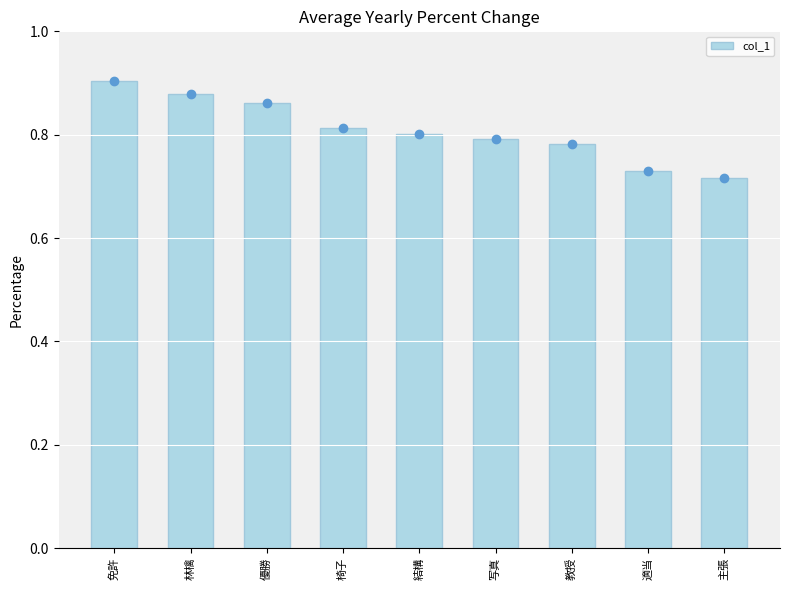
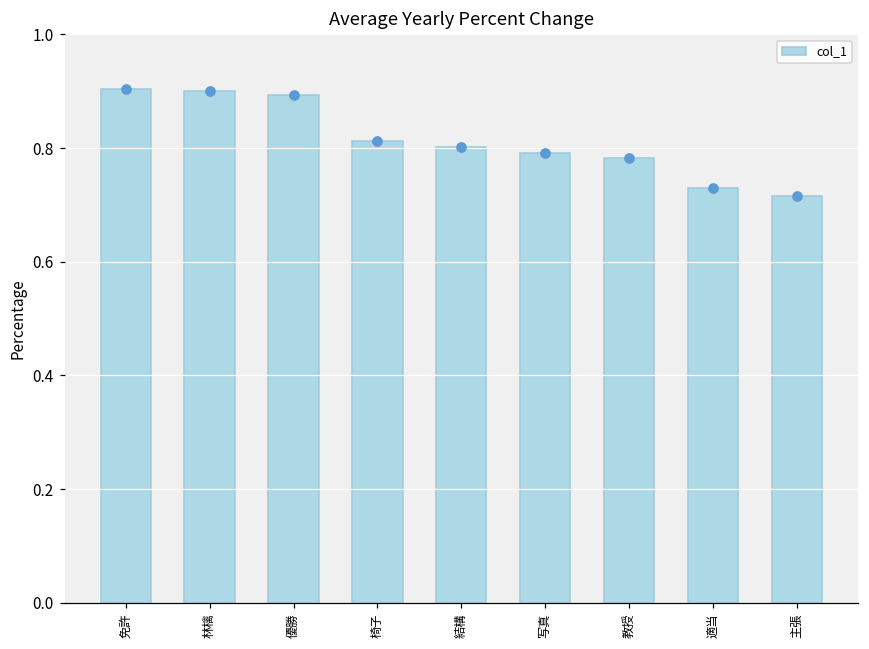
col_1, 林檎: 0.88 -> 0.90
col_1, 優勝: 0.86 -> 0.89
